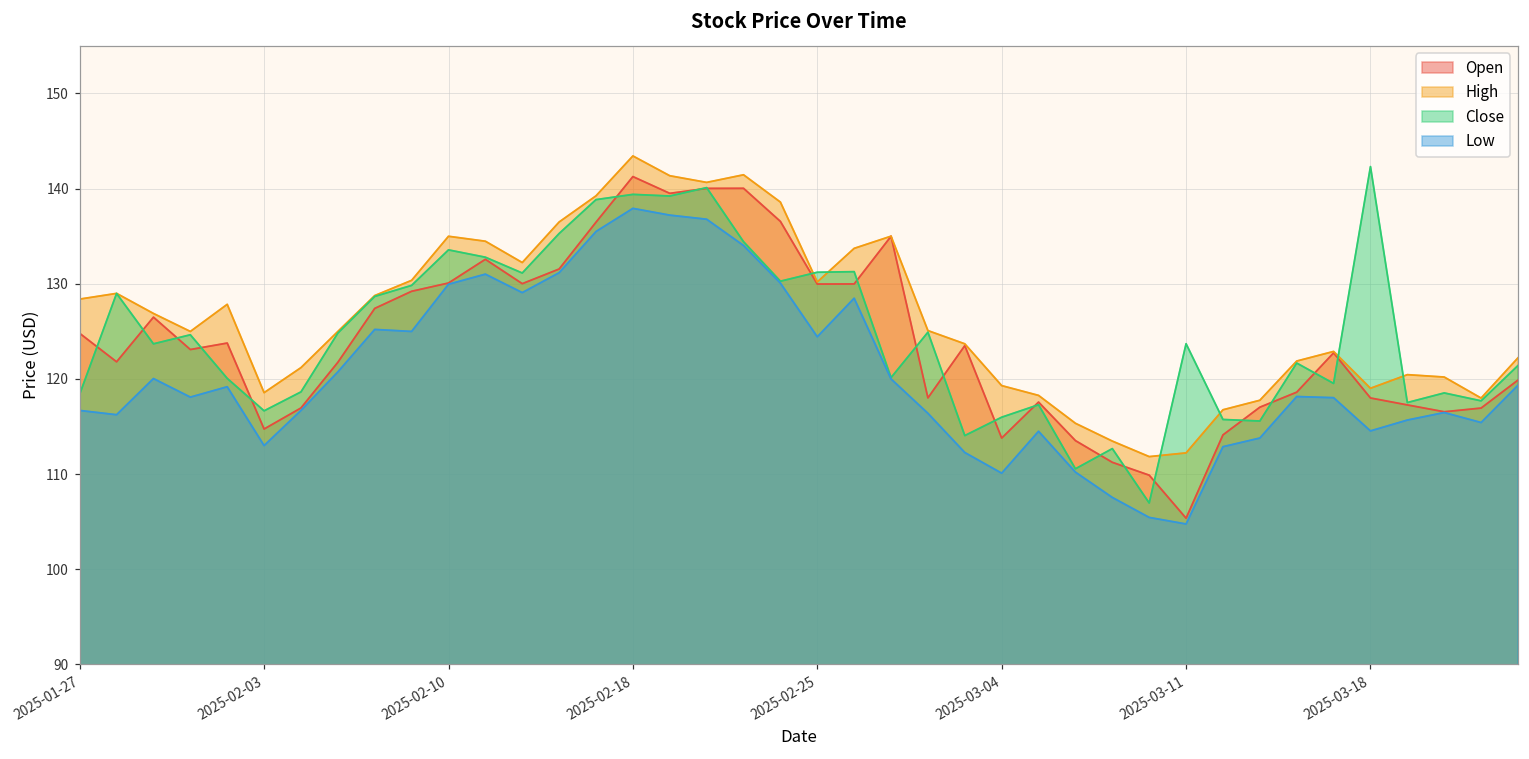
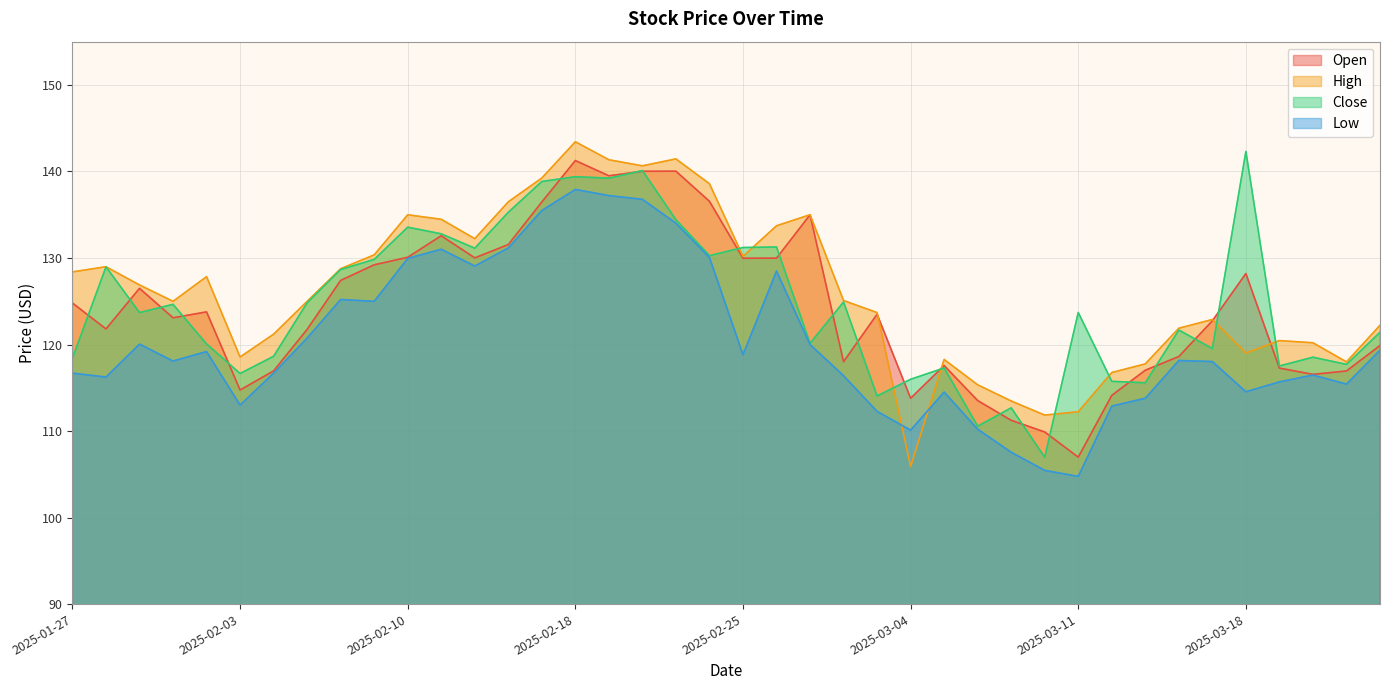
Low, 2025-02-25: 124 -> 119
High, 2025-03-04: 119 -> 106
Open, 2025-03-11: 105 -> 107
Open, 2025-03-18: 118 -> 128
